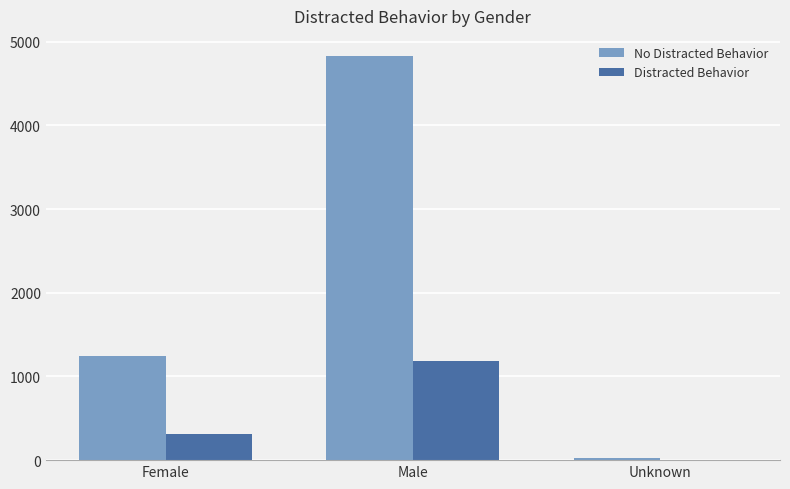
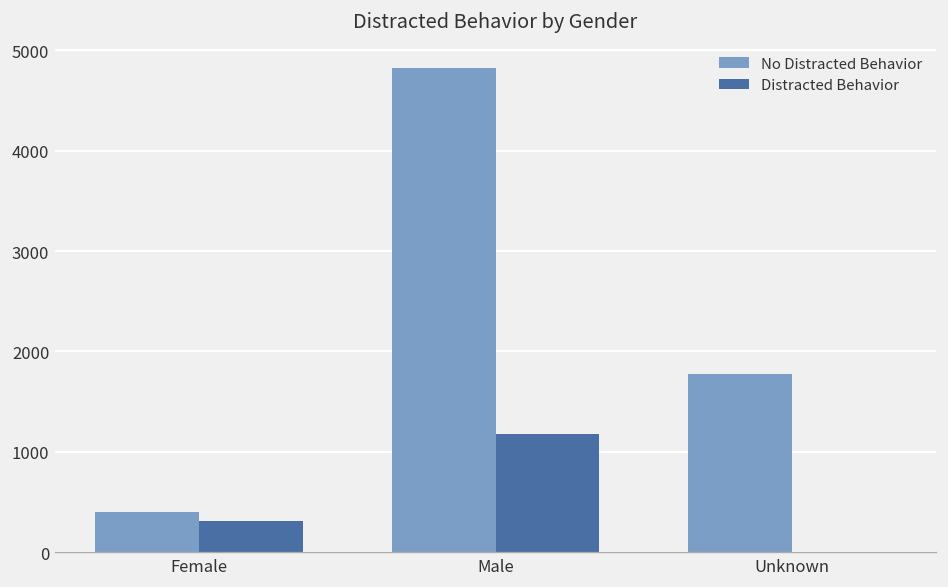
No Distracted Behavior, Female: 1200 -> 400
No Distracted Behavior, Unknown: 0 -> 1800
